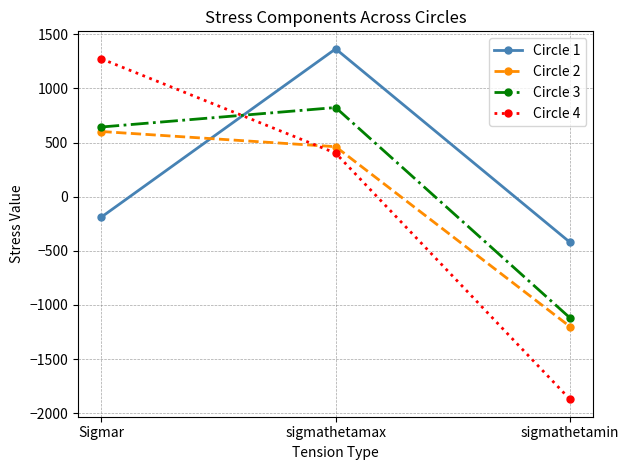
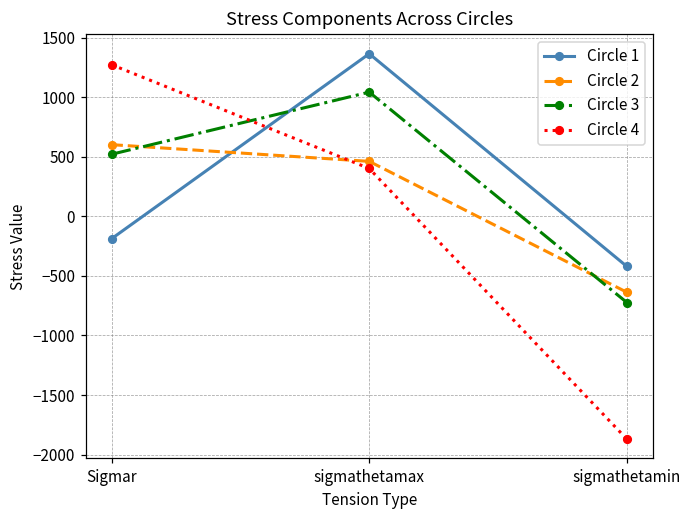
Circle 3, Sigmar: 640 -> 520
Circle 3, sigmathetamax: 820 -> 1040
Circle 2, sigmathetamin: -1200 -> -640
Circle 3, sigmathetamin: -1120 -> -720
